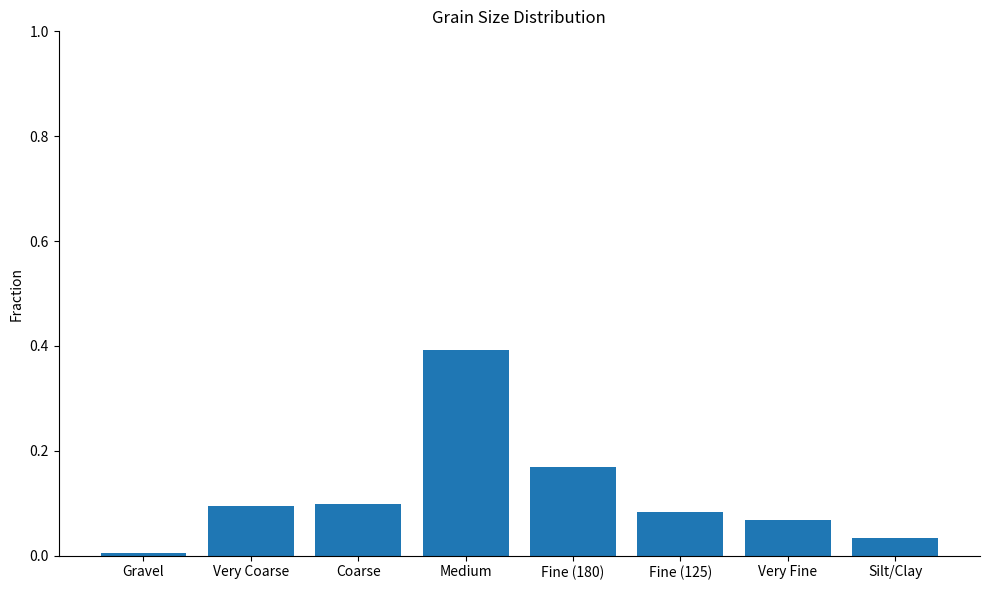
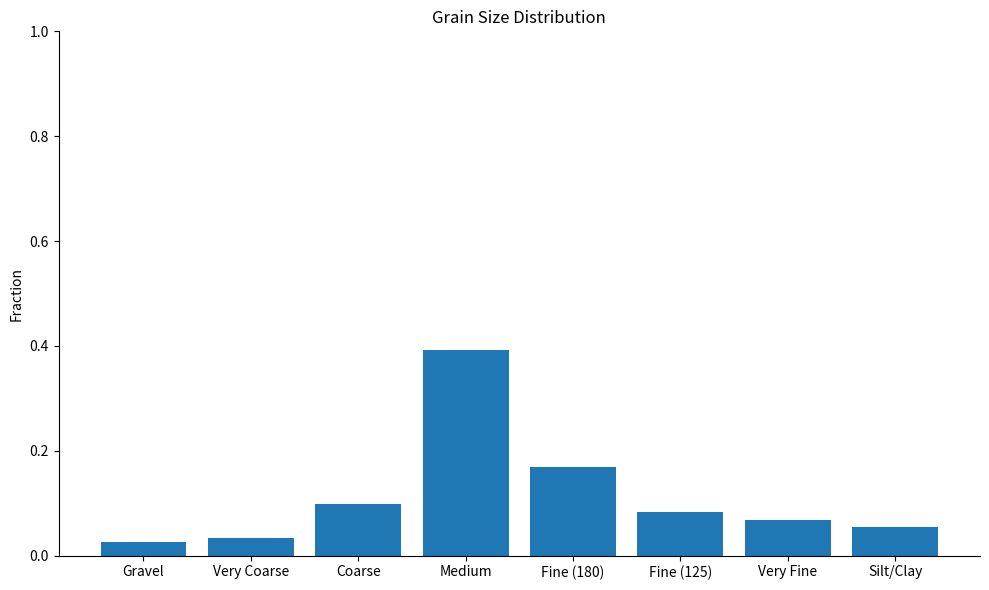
Gravel: 0.01 -> 0.03
Very Coarse: 0.10 -> 0.03
Silt/Clay: 0.03 -> 0.06
